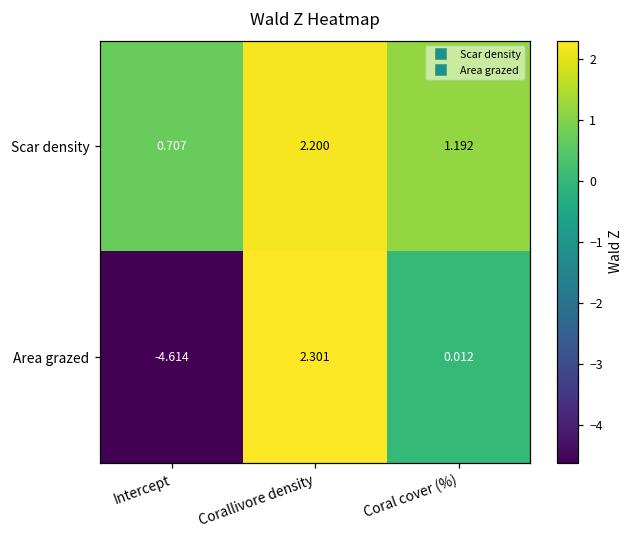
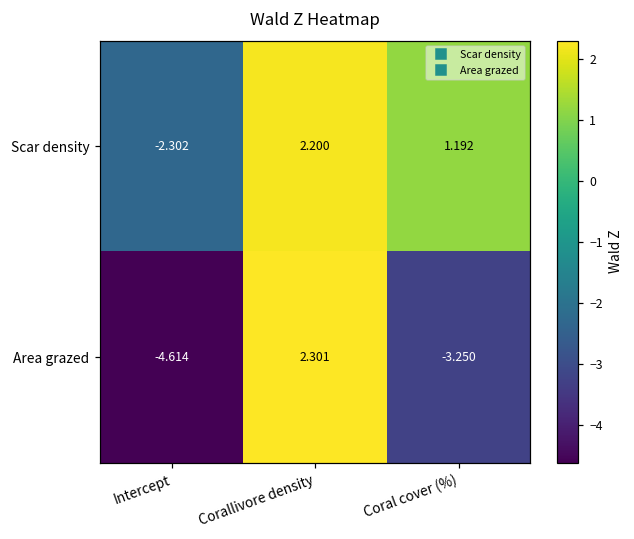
Scar density, Intercept: 0.707 -> -2.302
Area grazed, Coral cover (%): 0.012 -> -3.250
